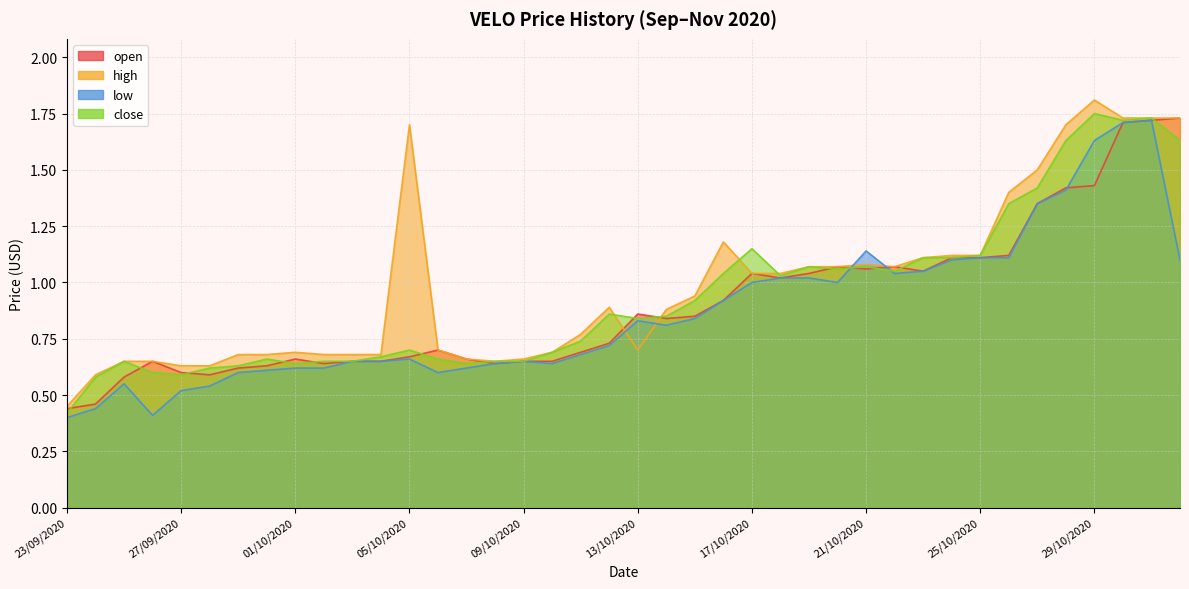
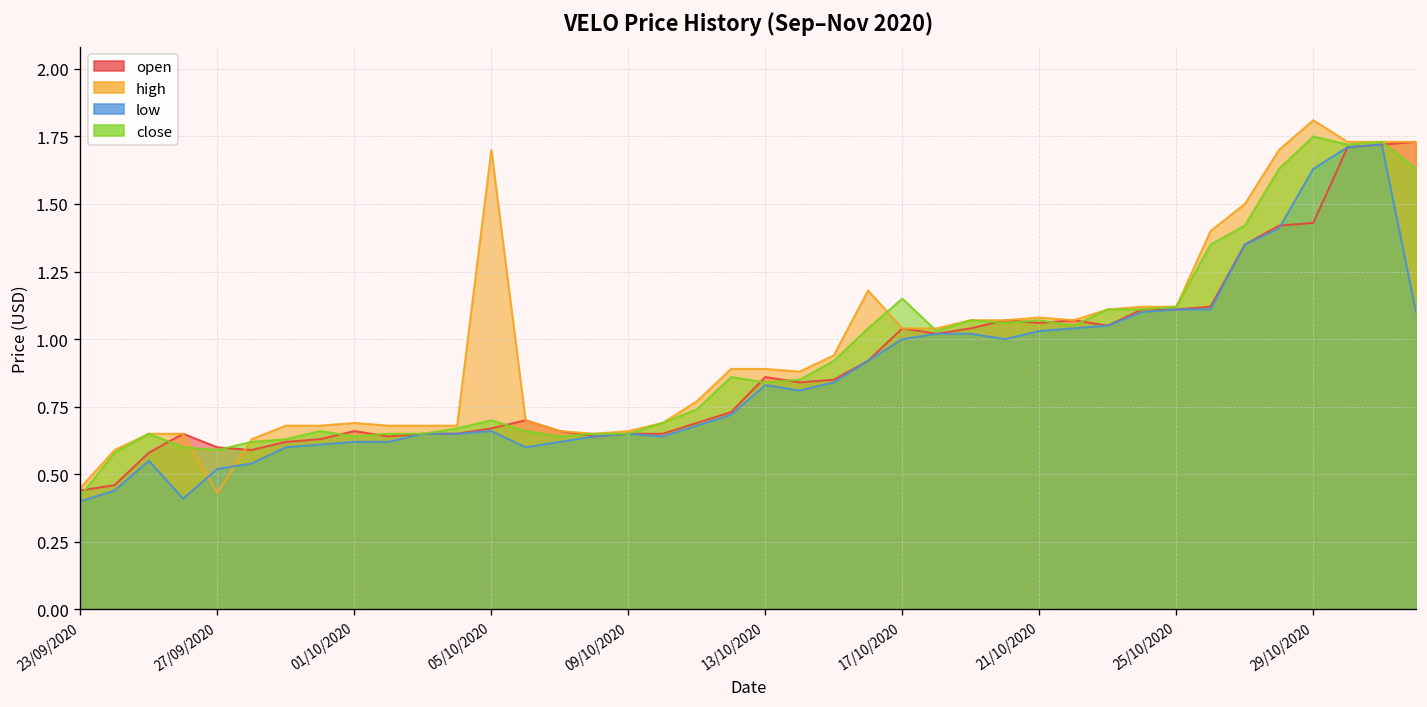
high, 27/09/2020: 0.63 -> 0.43
high, 13/10/2020: 0.70 -> 0.89
low, 21/10/2020: 1.14 -> 1.03
